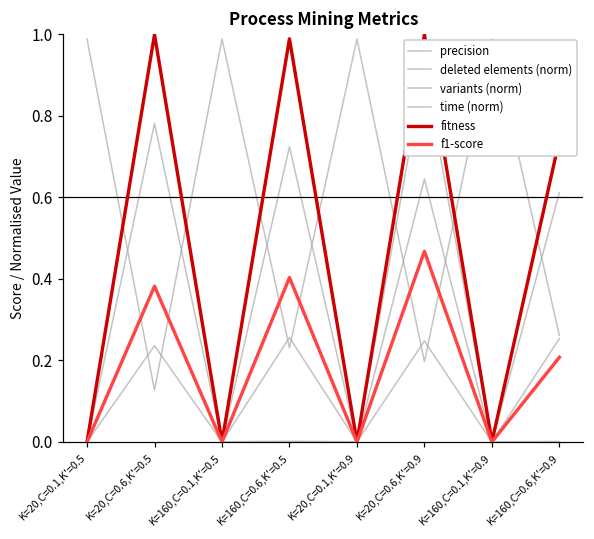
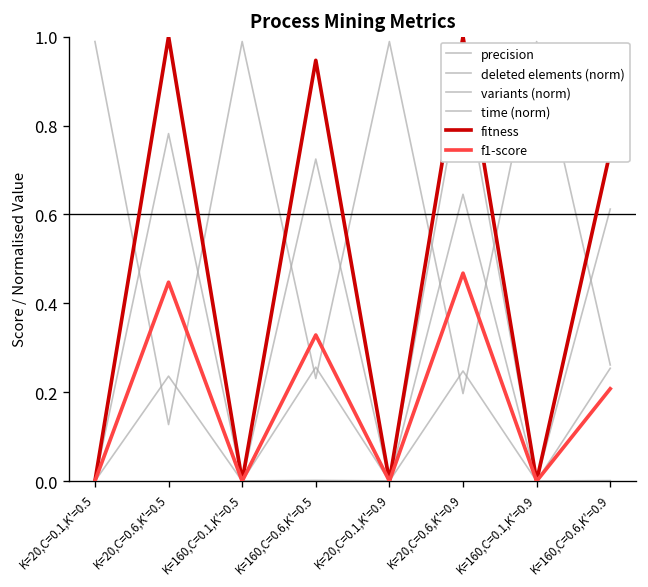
f1-score, K=20,C=0.6,K'=0.5: 0.38 -> 0.45
fitness, K=160,C=0.6,K'=0.5: 0.99 -> 0.95
f1-score, K=160,C=0.6,K'=0.5: 0.40 -> 0.33
